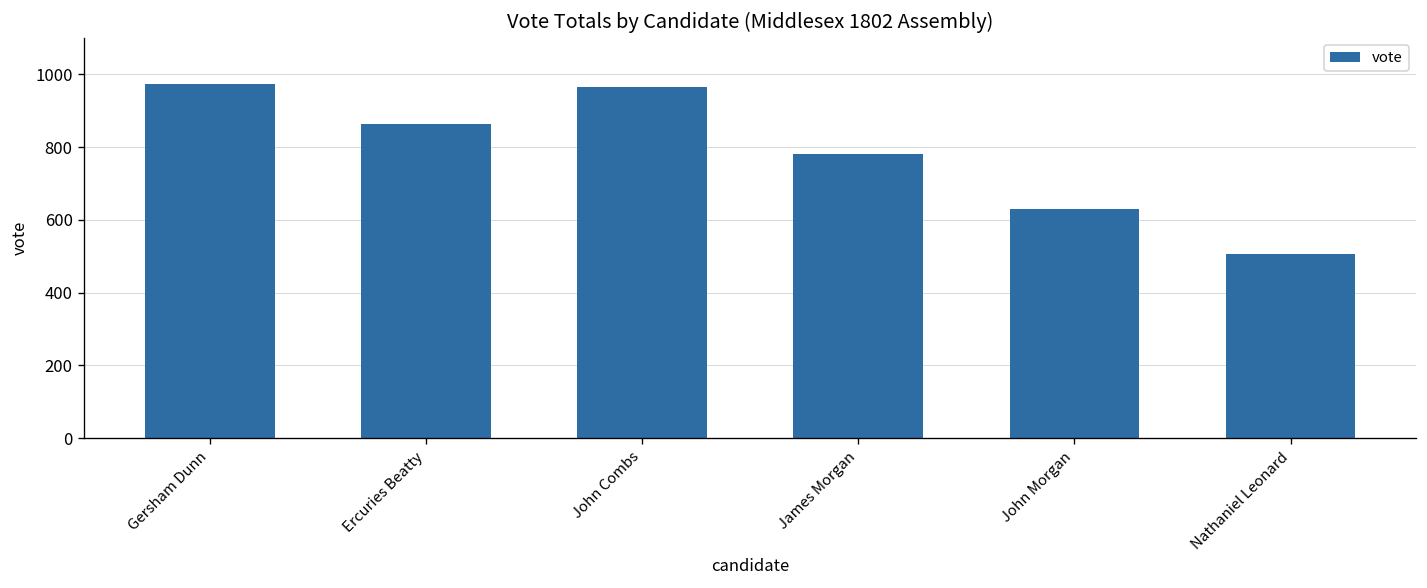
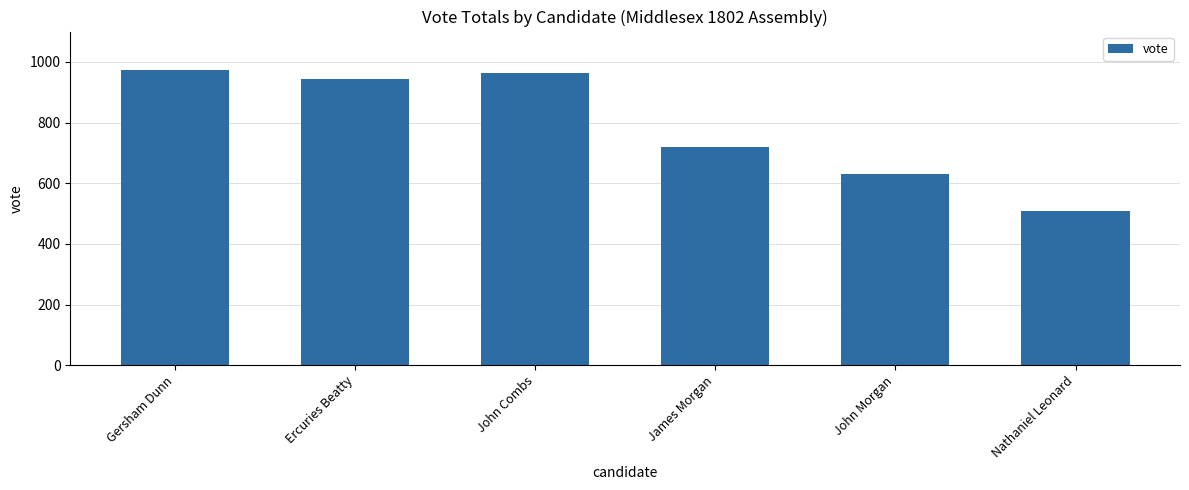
Ercuries Beatty: 860 -> 940
James Morgan: 780 -> 720
